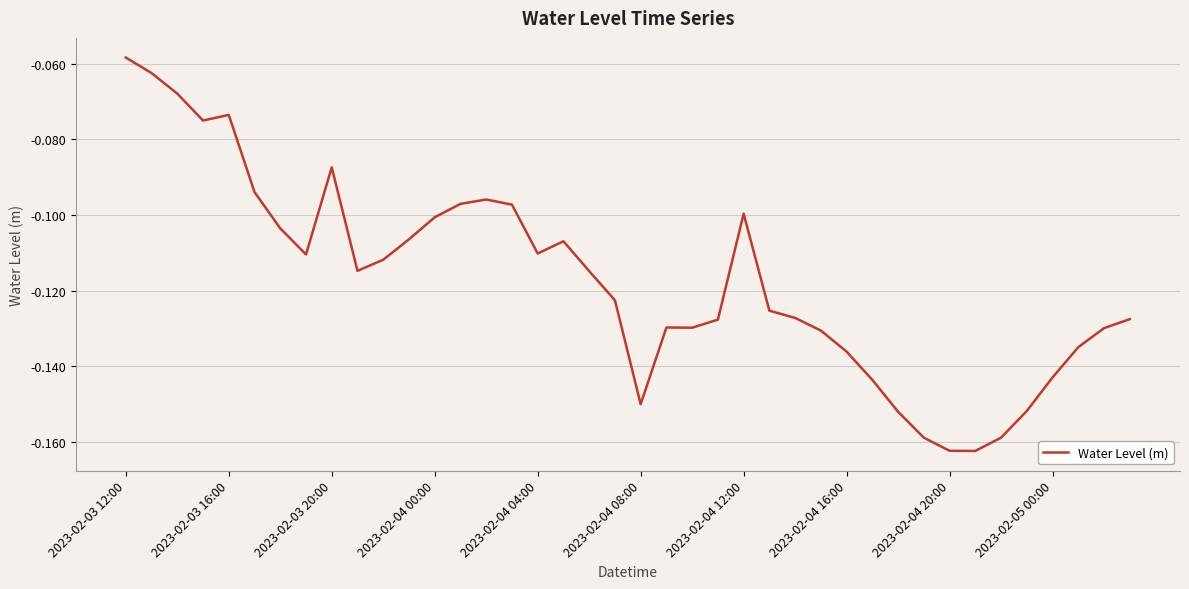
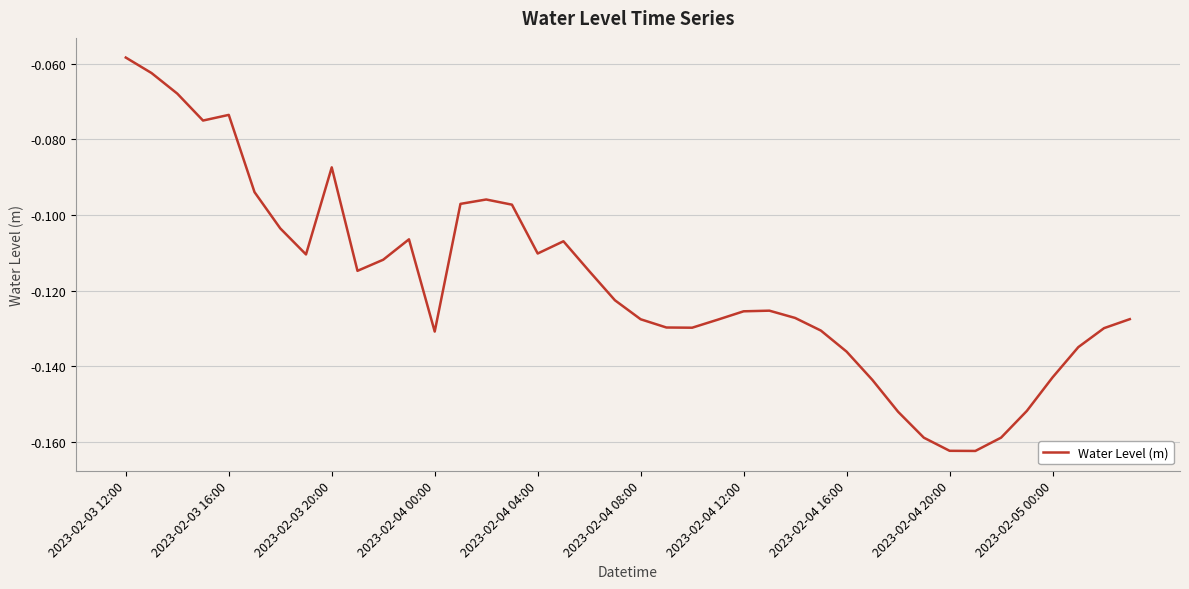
2023-02-04 00:00: -0.101 -> -0.131
2023-02-04 08:00: -0.150 -> -0.128
2023-02-04 12:00: -0.100 -> -0.125
